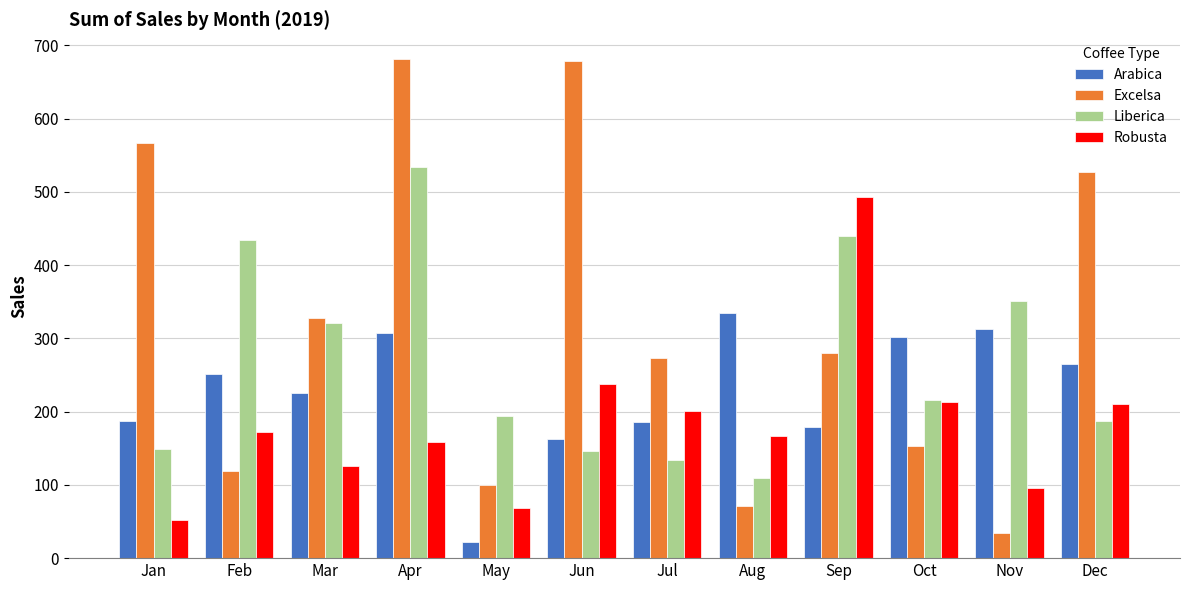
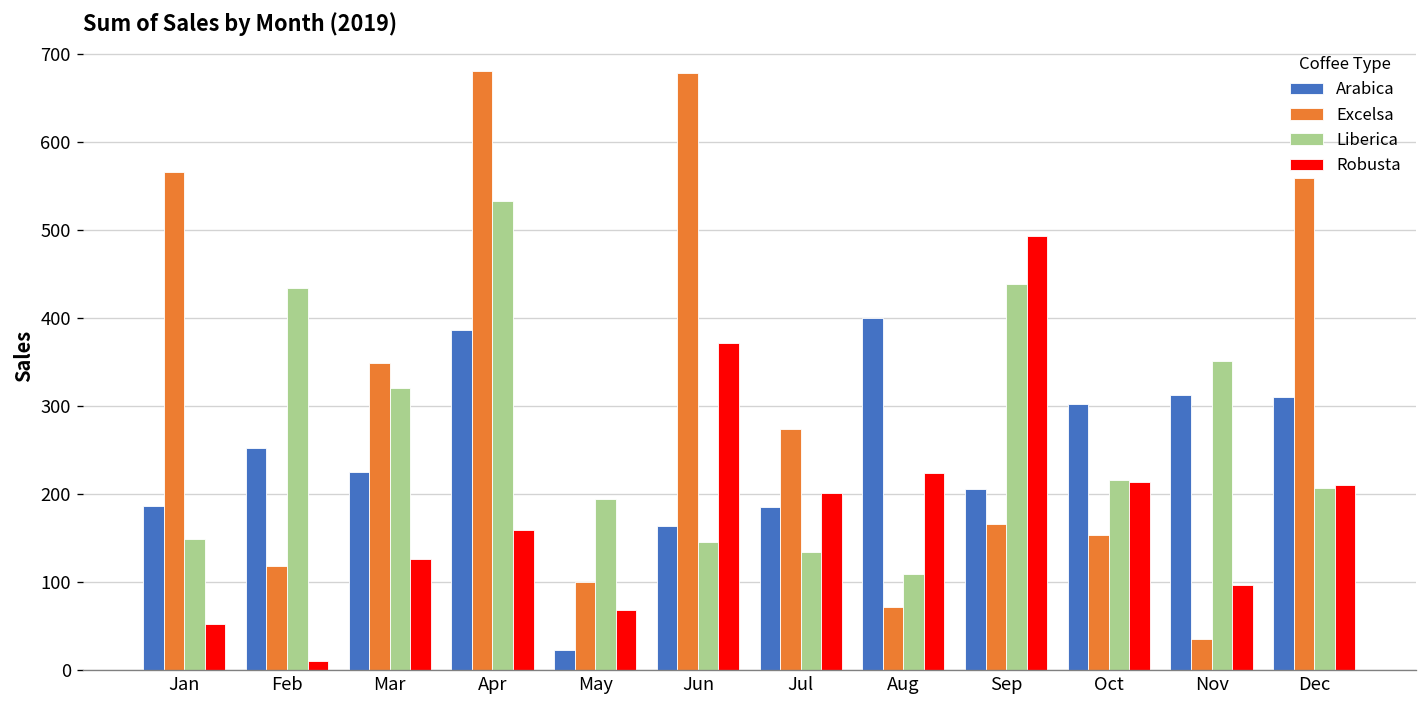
Robusta, Feb: 170 -> 10
Excelsa, Mar: 330 -> 350
Arabica, Apr: 310 -> 390
Robusta, Jun: 240 -> 370
Arabica, Aug: 330 -> 400
Robusta, Aug: 170 -> 220
Arabica, Sep: 180 -> 210
Excelsa, Sep: 280 -> 170
Arabica, Dec: 270 -> 310
Excelsa, Dec: 530 -> 560
Liberica, Dec: 190 -> 210
